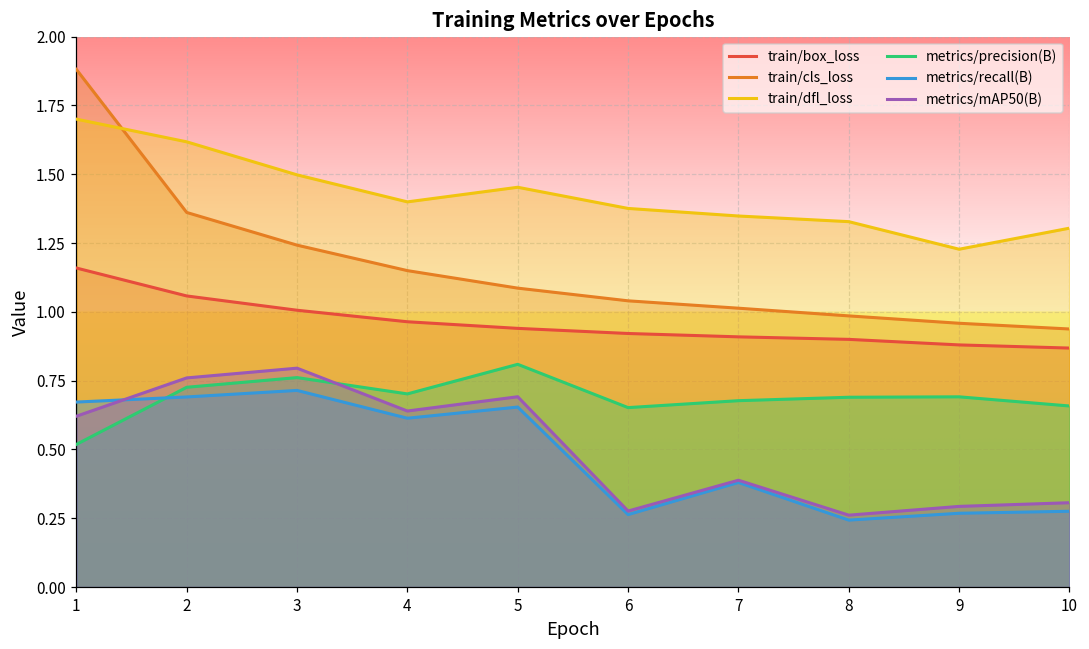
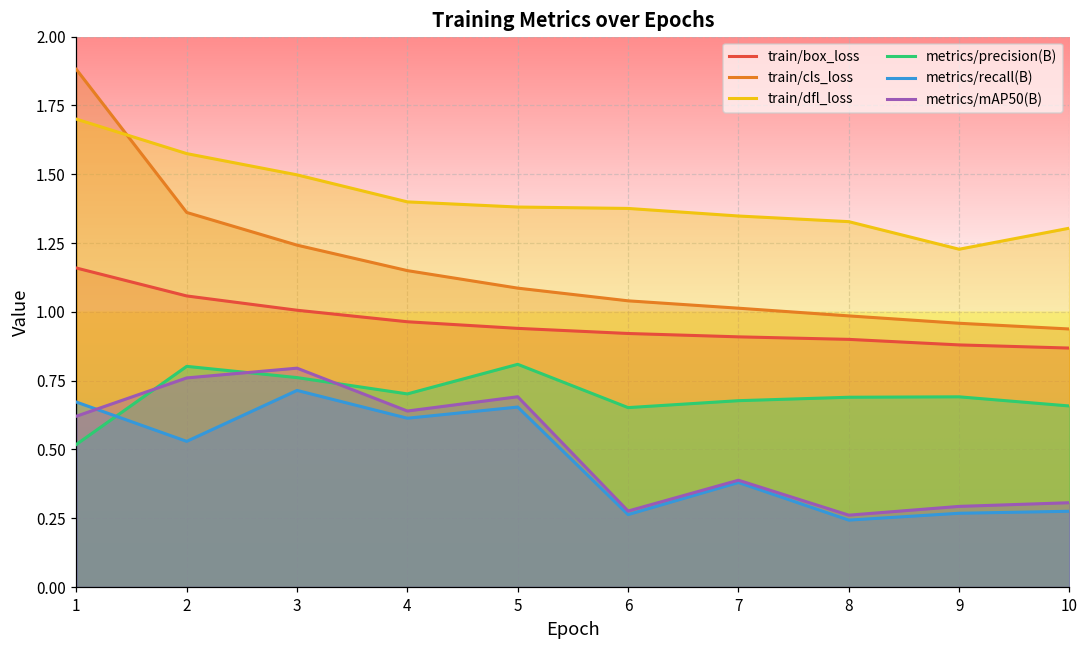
train/dfl_loss, 2: 1.62 -> 1.58
metrics/precision(B), 2: 0.73 -> 0.80
metrics/recall(B), 2: 0.69 -> 0.53
train/dfl_loss, 5: 1.45 -> 1.38
